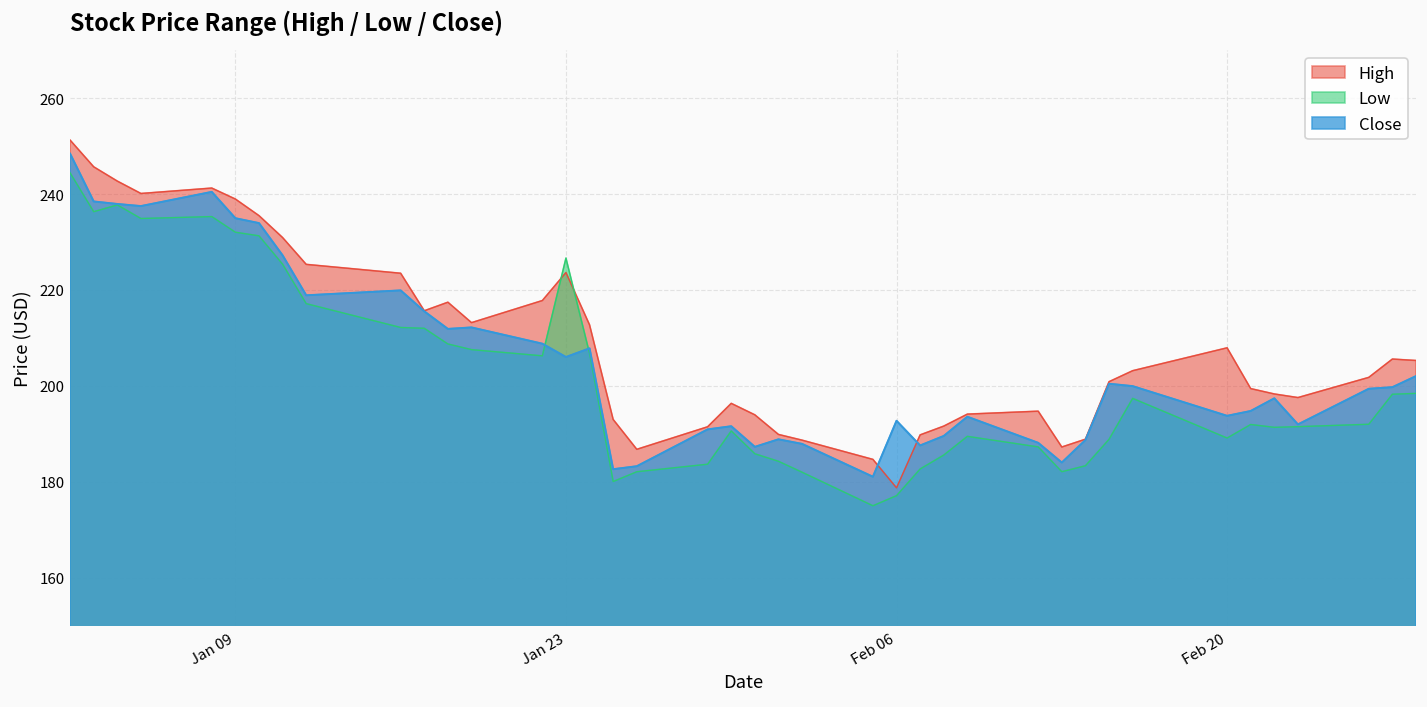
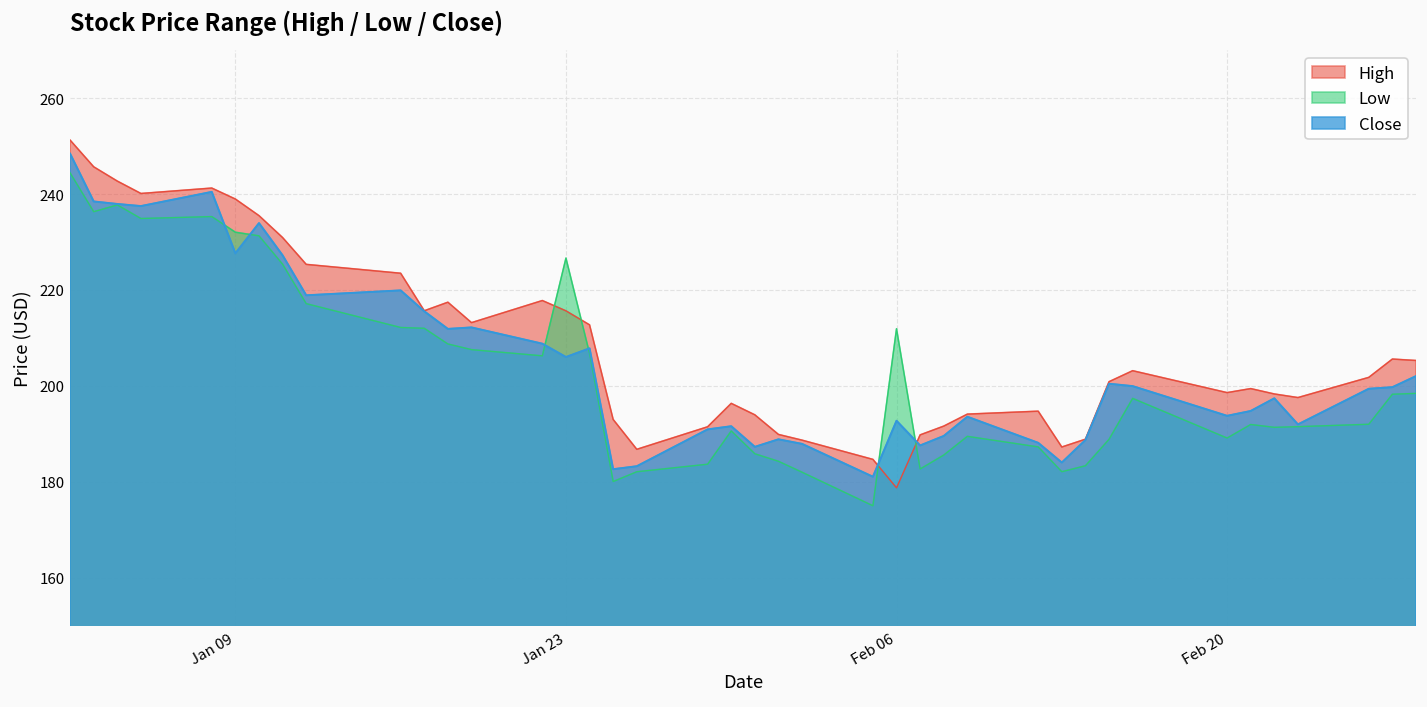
Close, Jan 09: 235 -> 228
High, Jan 23: 224 -> 216
Low, Feb 06: 177 -> 212
High, Feb 20: 208 -> 199
